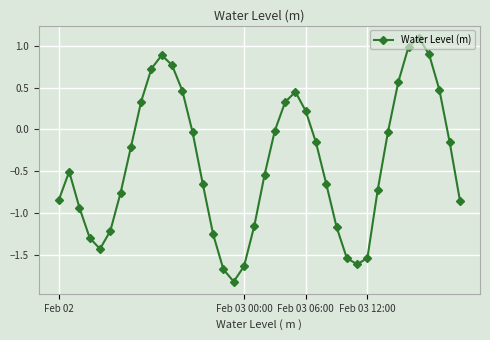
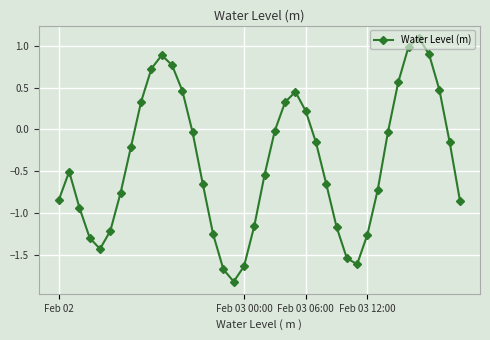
Feb 03 12:00: -1.5 -> -1.3
